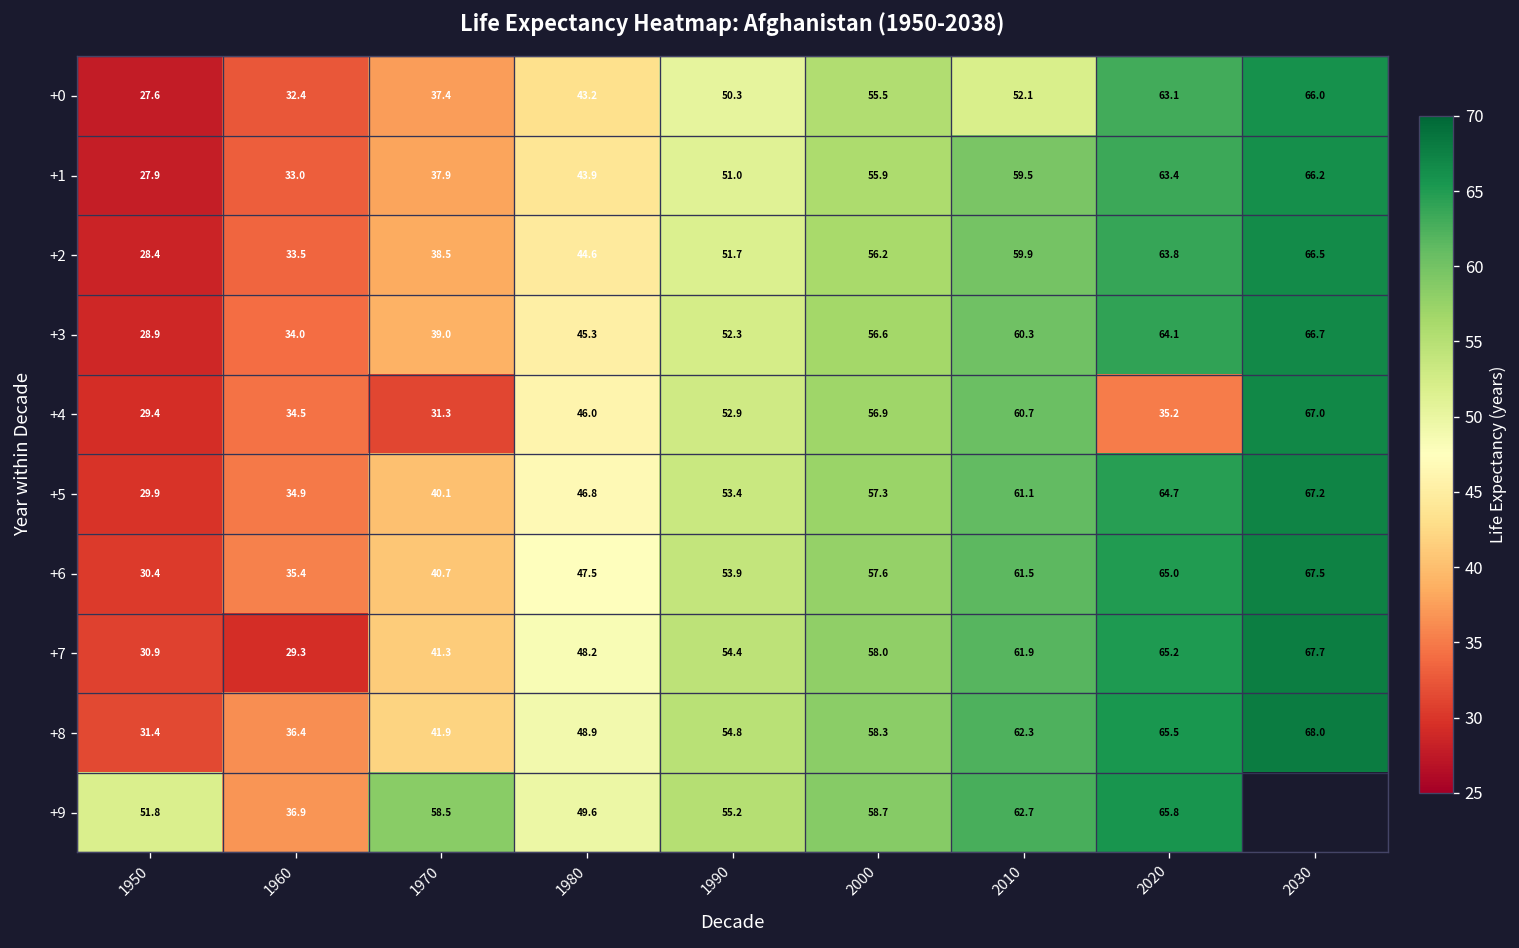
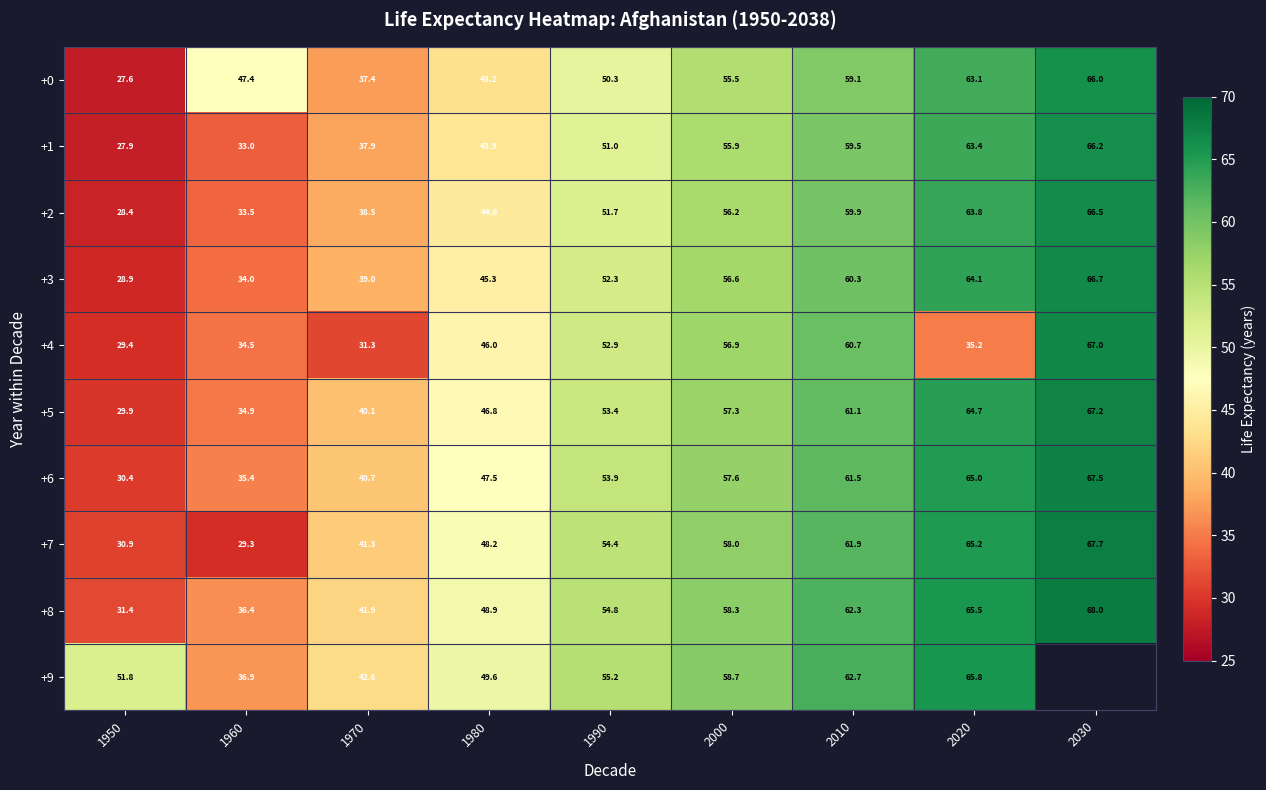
+0, 1960: 32.4 -> 47.4
+0, 2010: 52.1 -> 59.1
+9, 1970: 58.5 -> 42.6
